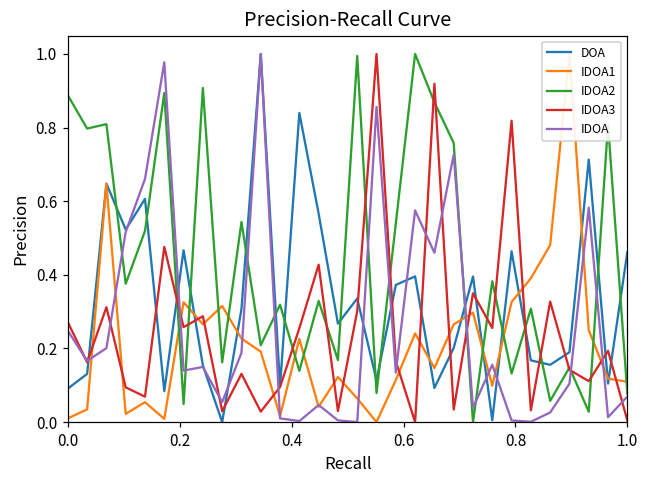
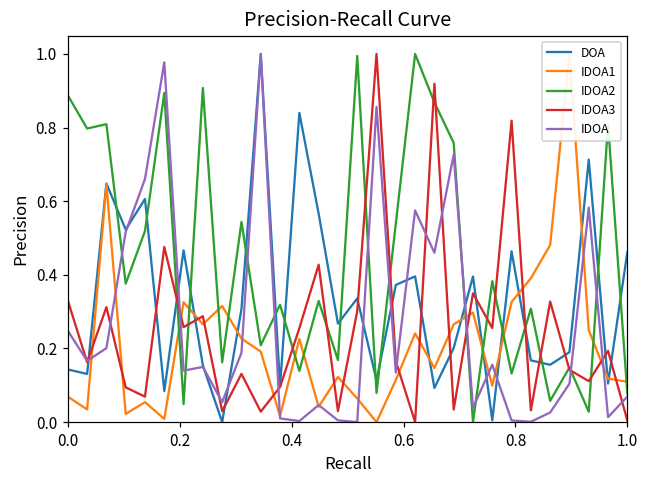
DOA, 0.0: 0.09 -> 0.14
IDOA1, 0.0: 0.01 -> 0.07
IDOA3, 0.0: 0.27 -> 0.33
